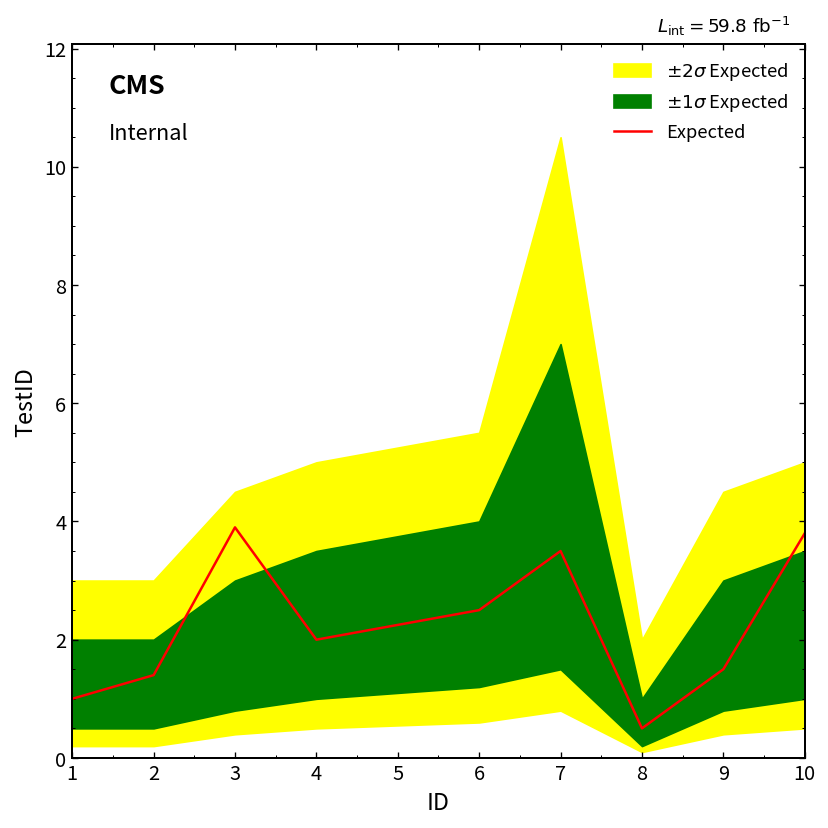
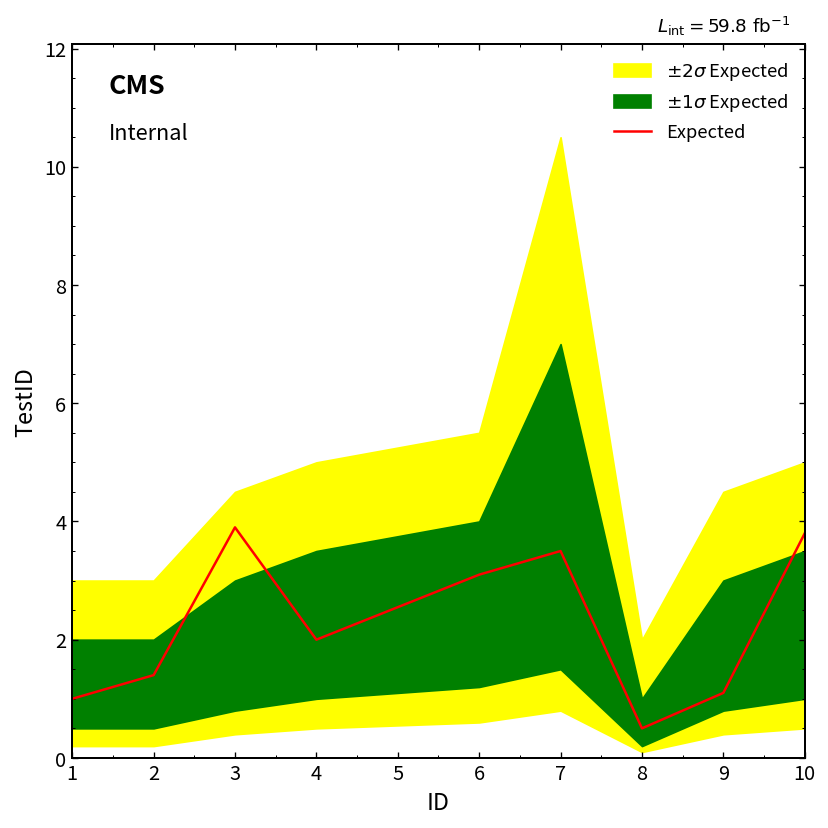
Expected, 6: 2.5 -> 3.1
Expected, 9: 1.5 -> 1.1
